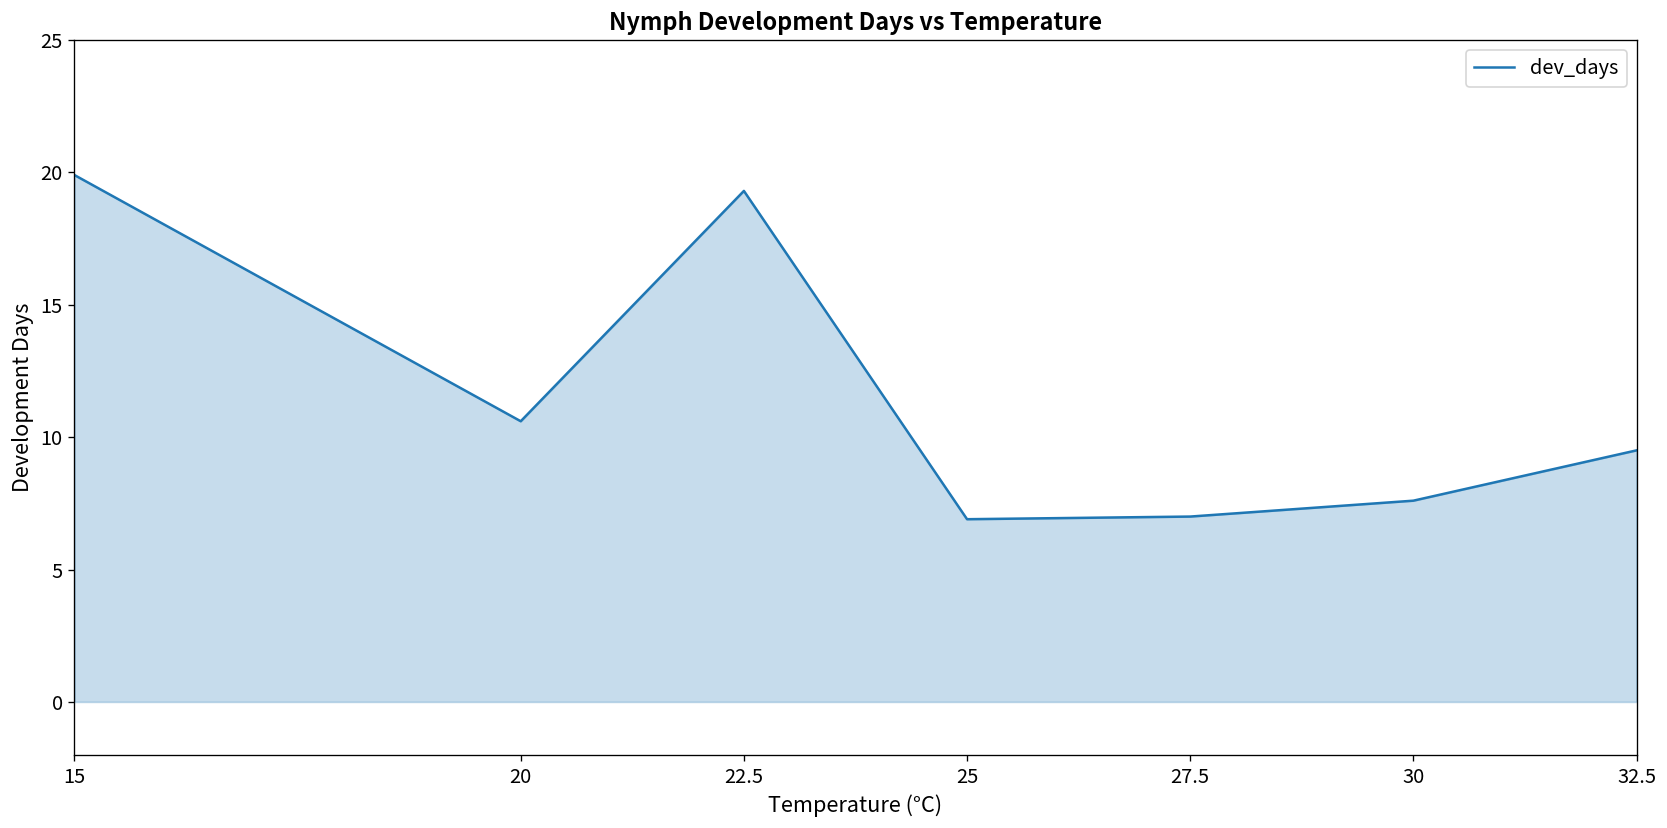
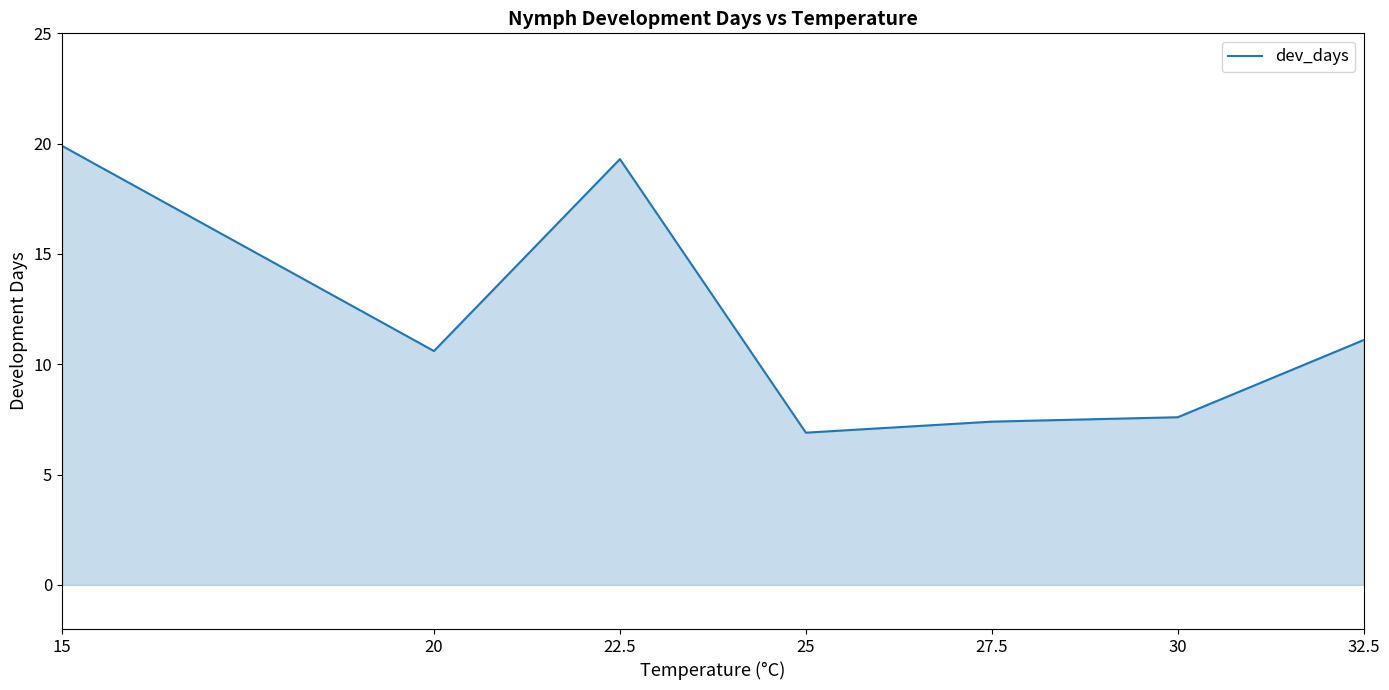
27.5: 7.0 -> 7.4
32.5: 9.5 -> 11.1
